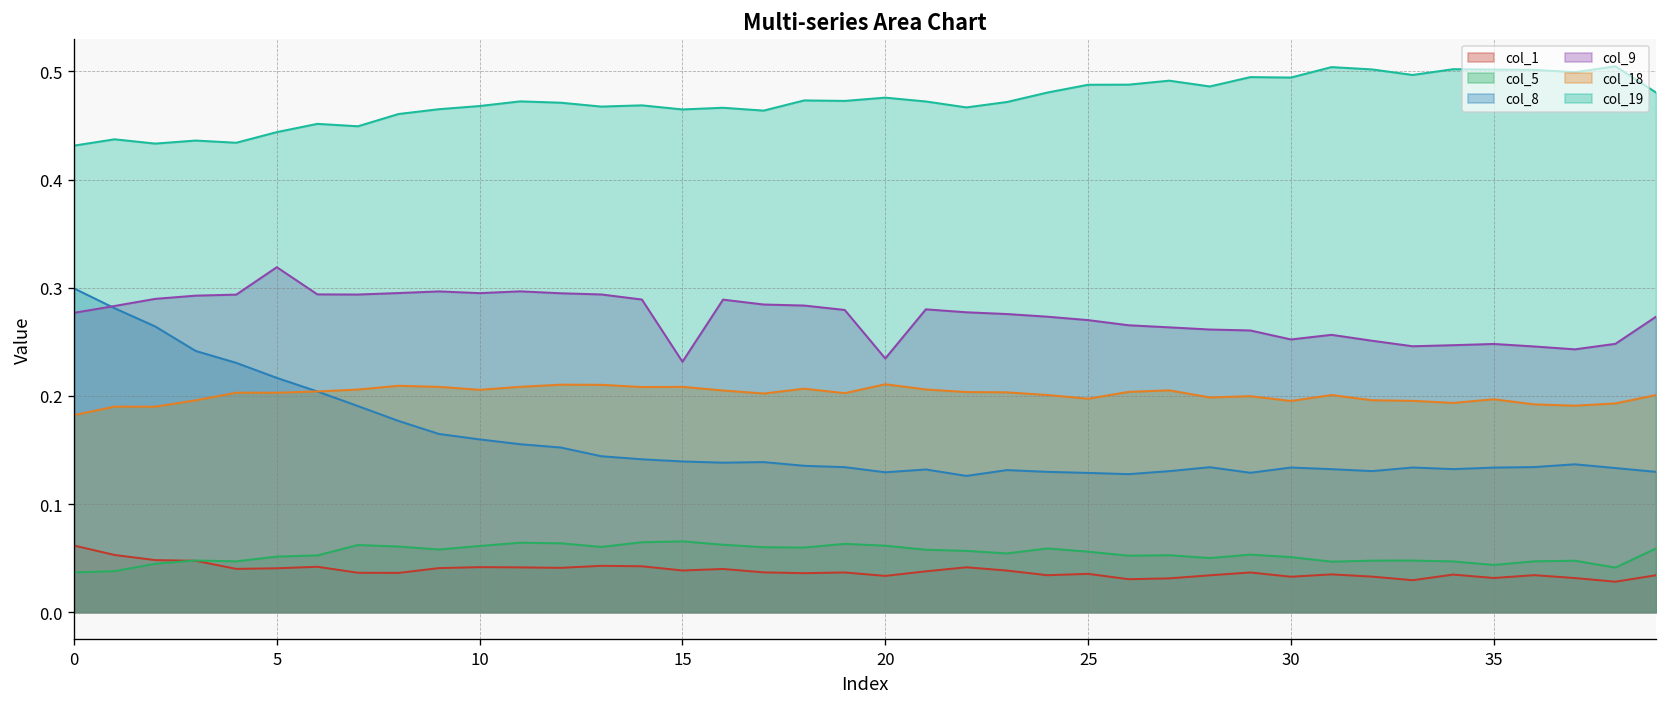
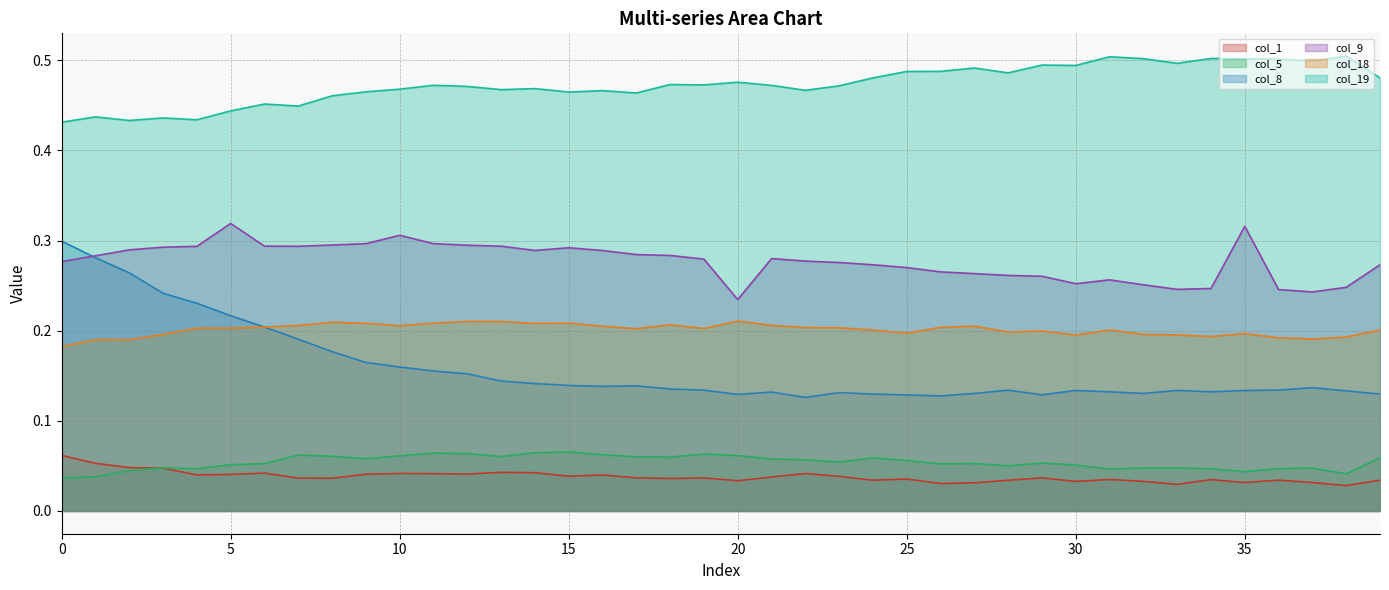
col_9, 10: 0.30 -> 0.31
col_9, 15: 0.23 -> 0.29
col_9, 35: 0.25 -> 0.32
